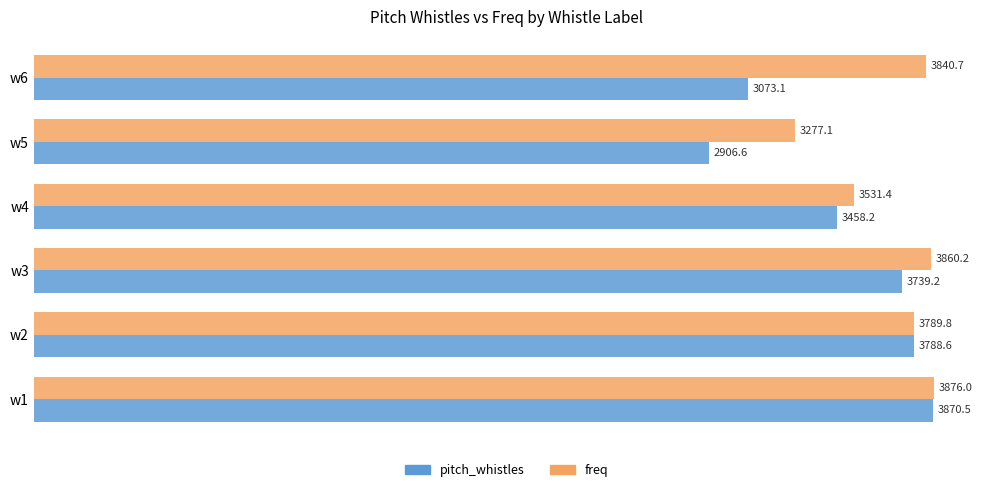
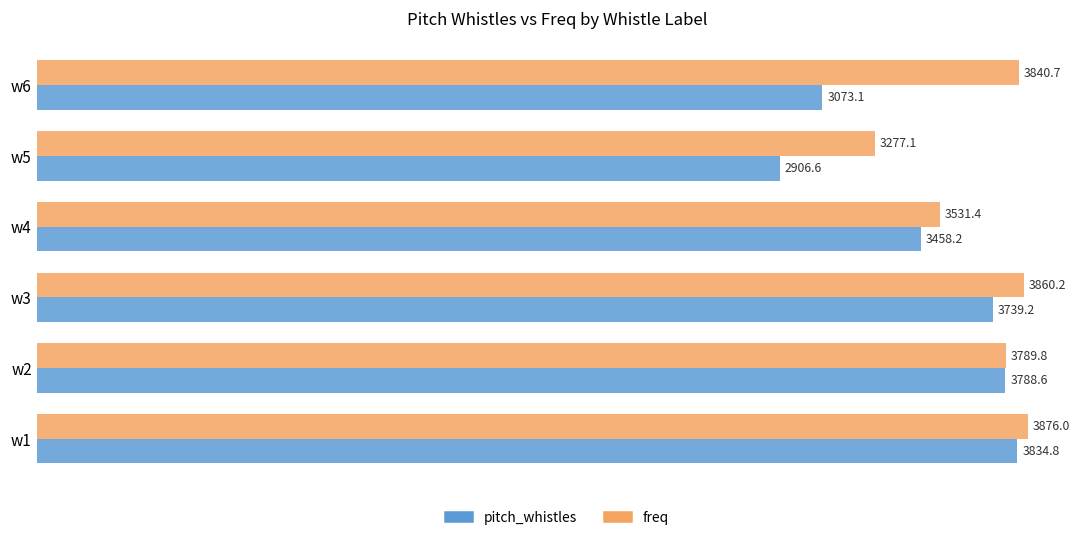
pitch_whistles, w1: 3870.5 -> 3834.8
